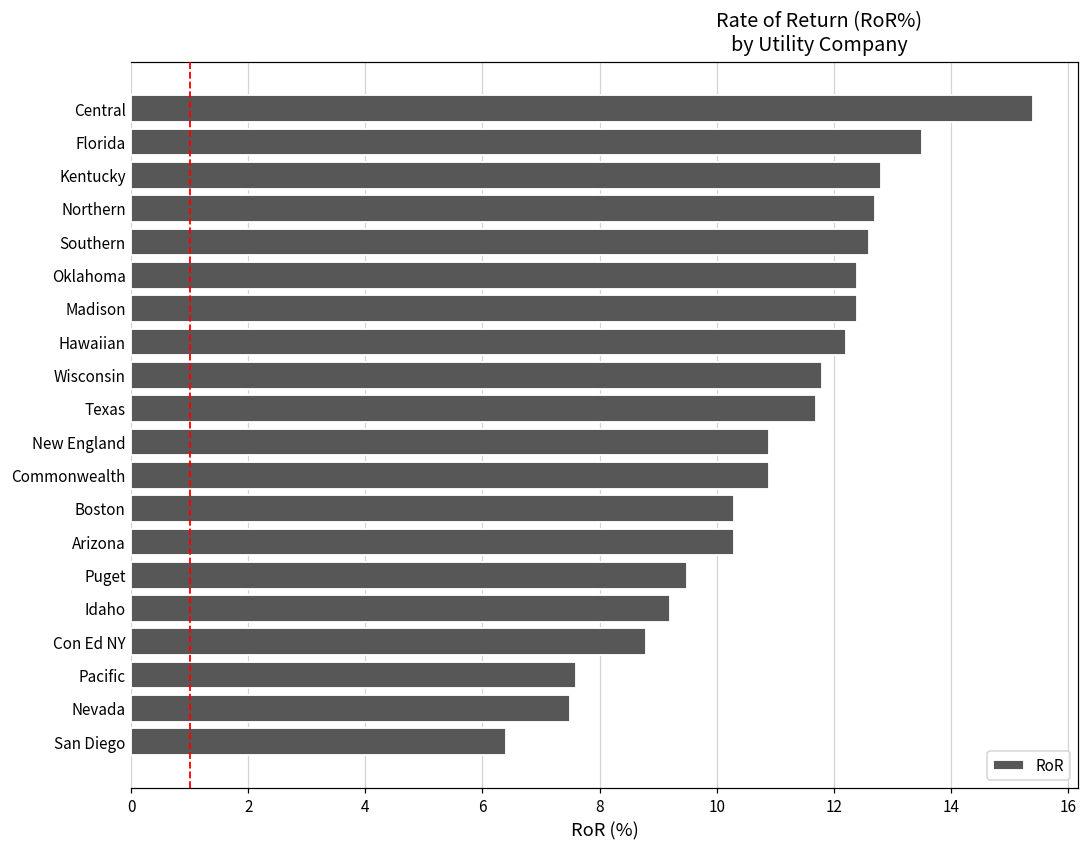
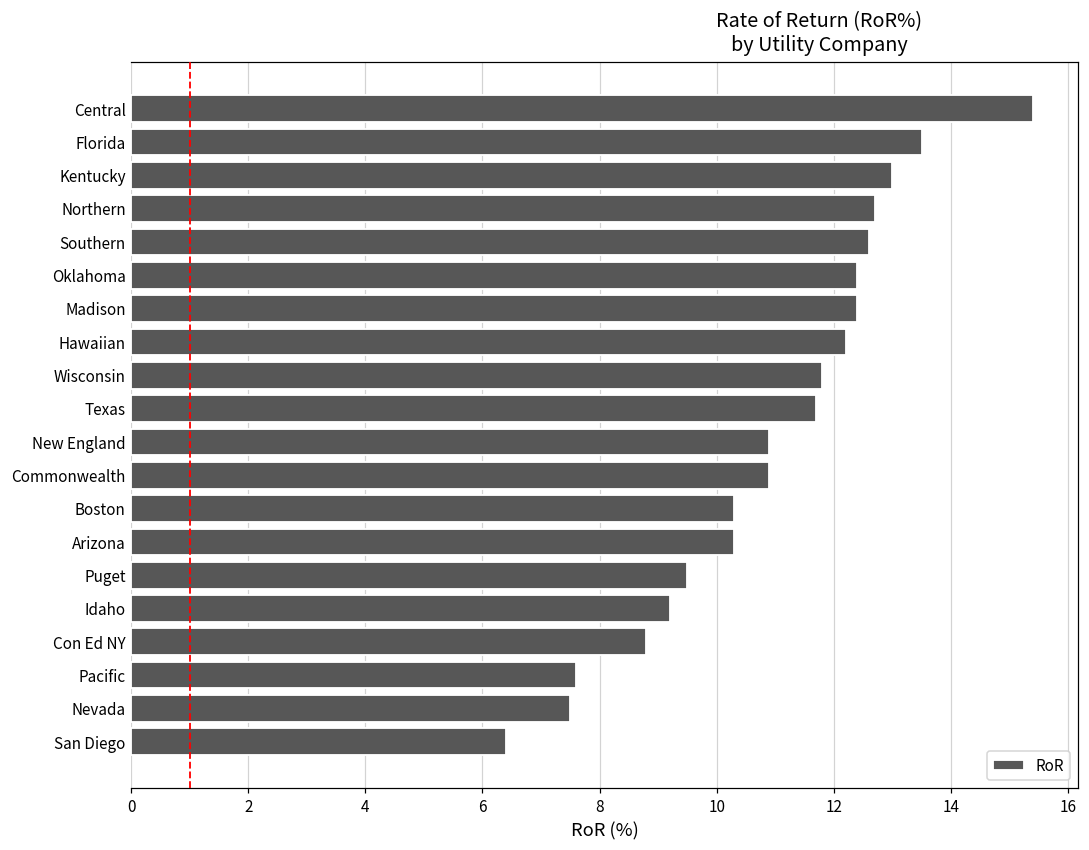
Kentucky: 12.8 -> 13.0
